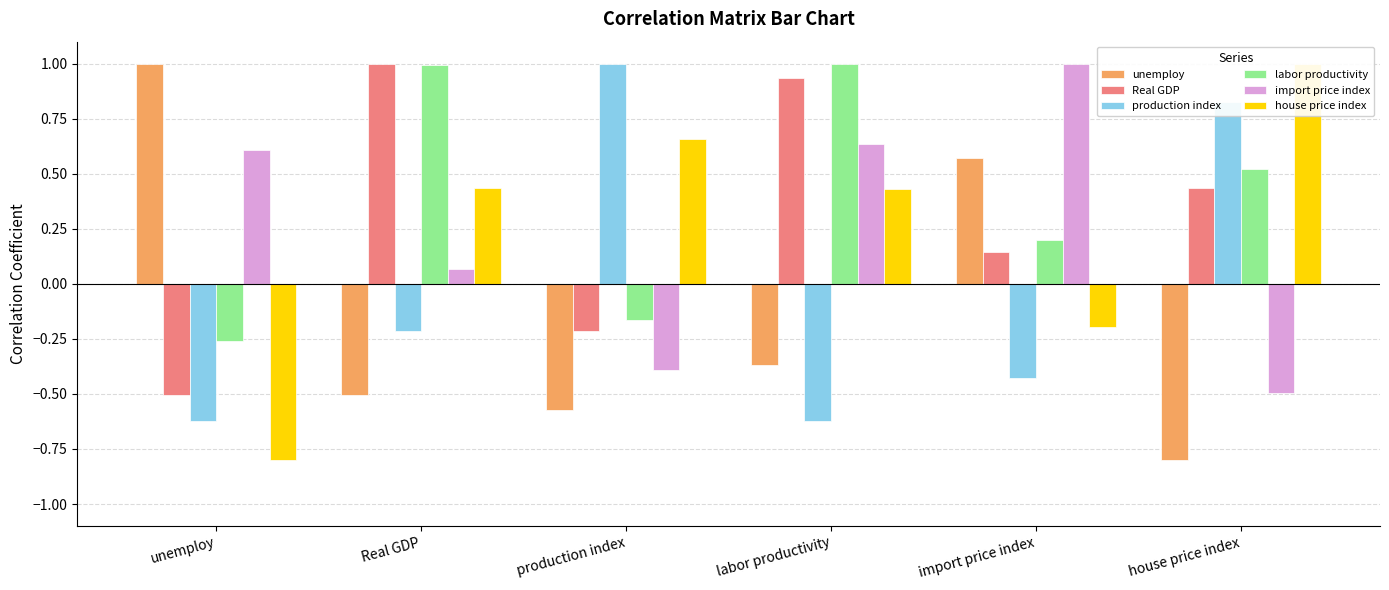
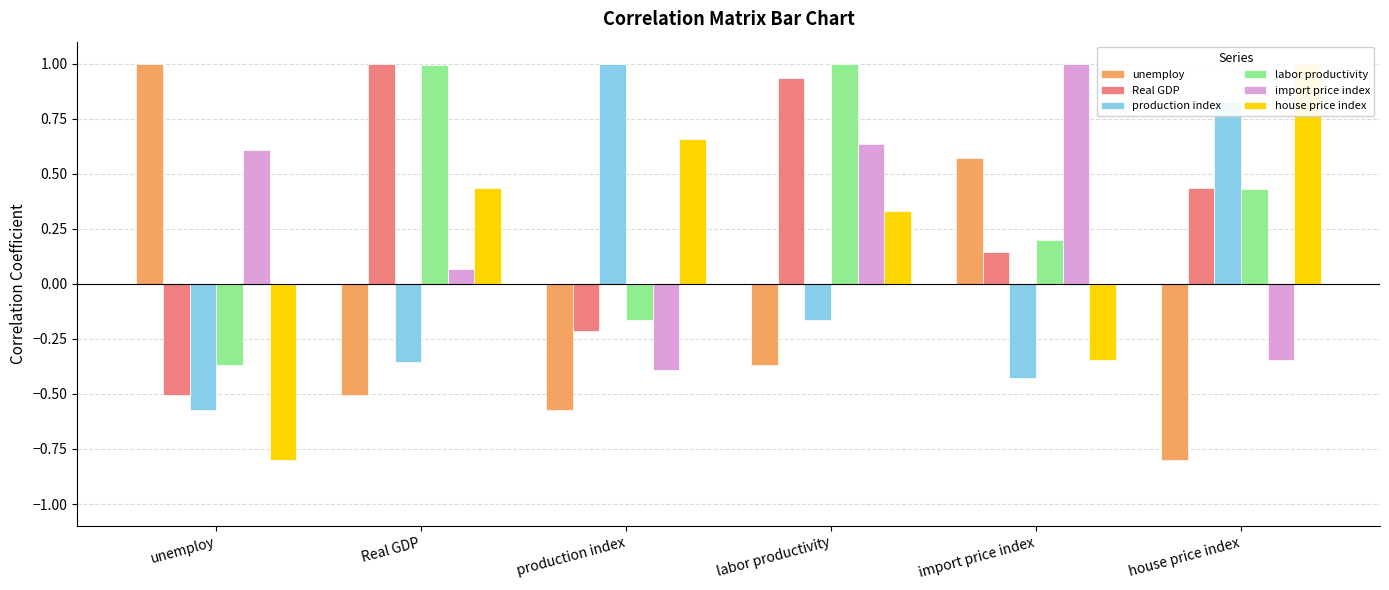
production index, unemploy: -0.62 -> -0.57
labor productivity, unemploy: -0.26 -> -0.37
production index, Real GDP: -0.21 -> -0.36
production index, labor productivity: -0.62 -> -0.17
house price index, labor productivity: 0.43 -> 0.33
house price index, import price index: -0.19 -> -0.35
labor productivity, house price index: 0.52 -> 0.43
import price index, house price index: -0.50 -> -0.35
